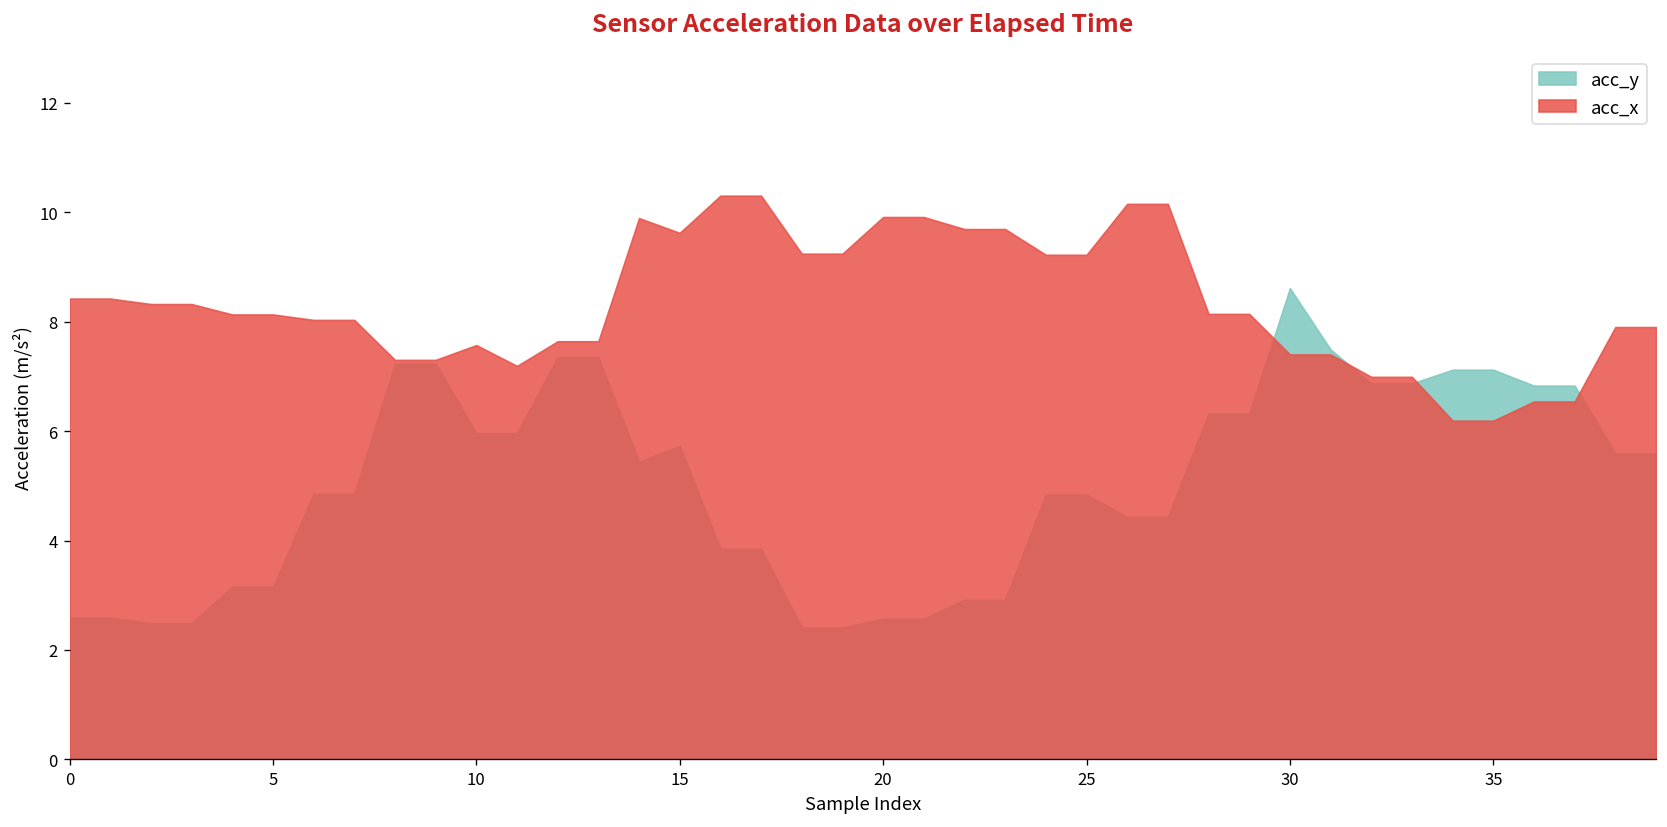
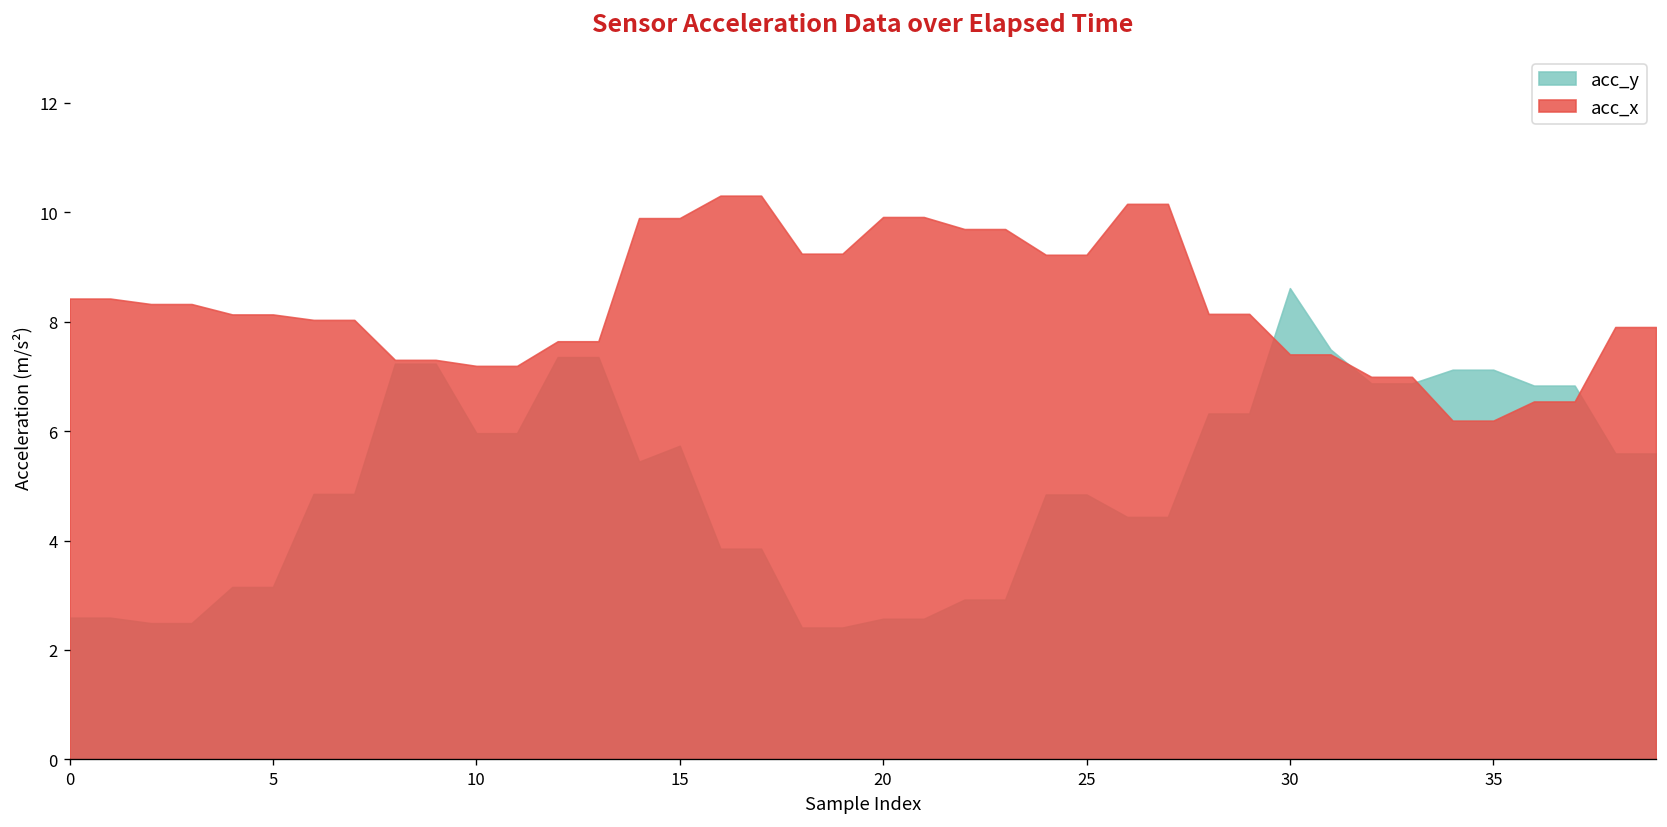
acc_x, 10: 7.6 -> 7.2
acc_x, 15: 9.6 -> 9.9
